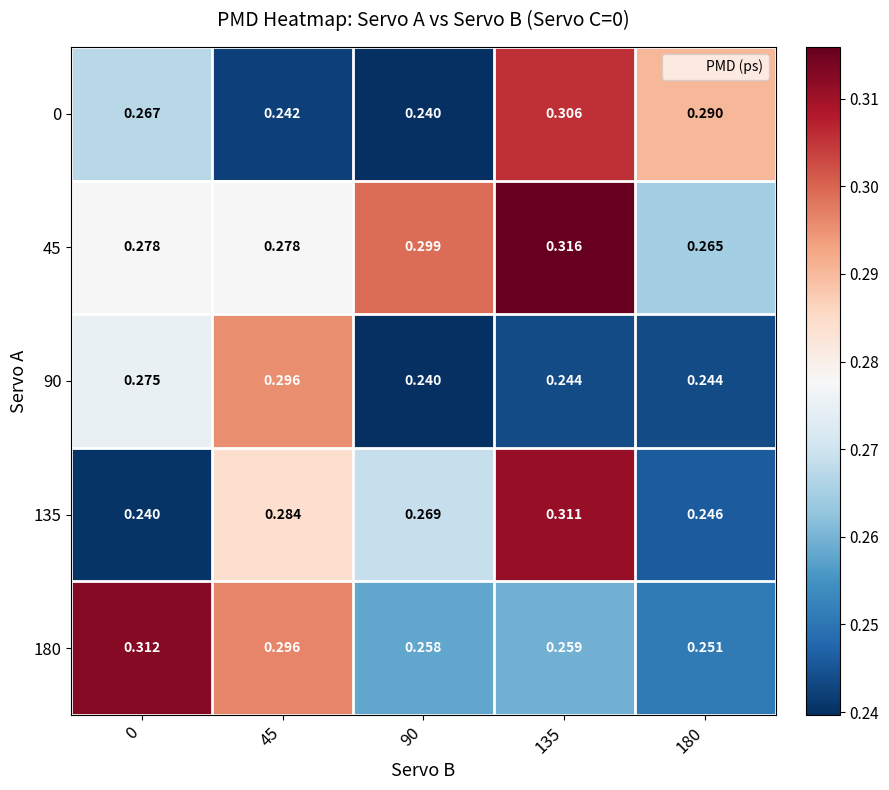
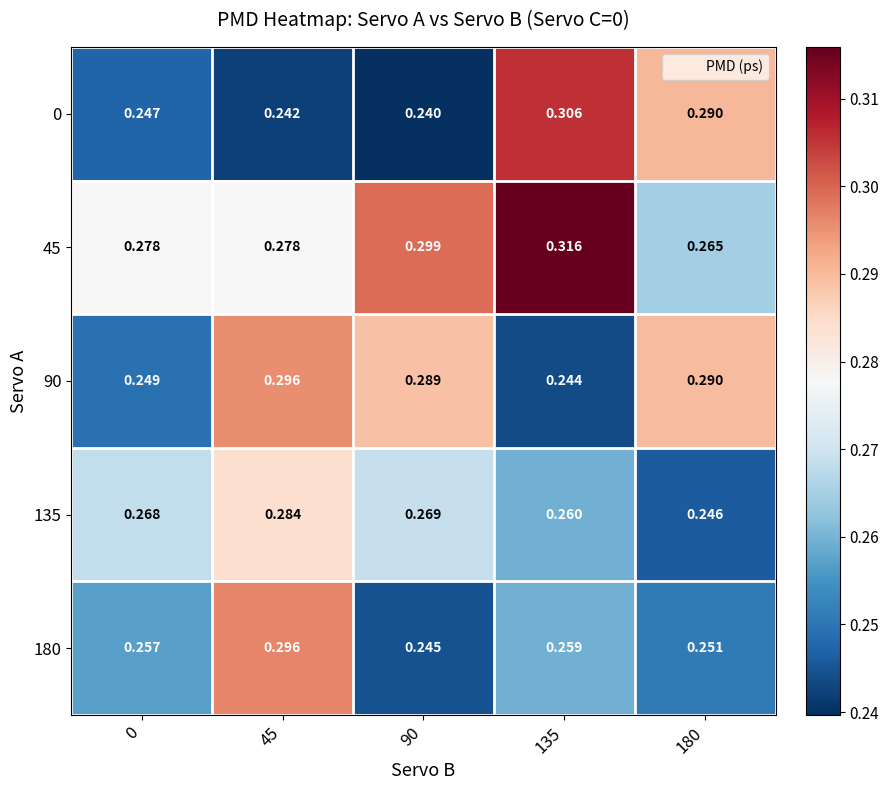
0, 0: 0.267 -> 0.247
90, 0: 0.275 -> 0.249
90, 90: 0.240 -> 0.289
90, 180: 0.244 -> 0.290
135, 0: 0.240 -> 0.268
135, 135: 0.311 -> 0.260
180, 0: 0.312 -> 0.257
180, 90: 0.258 -> 0.245
